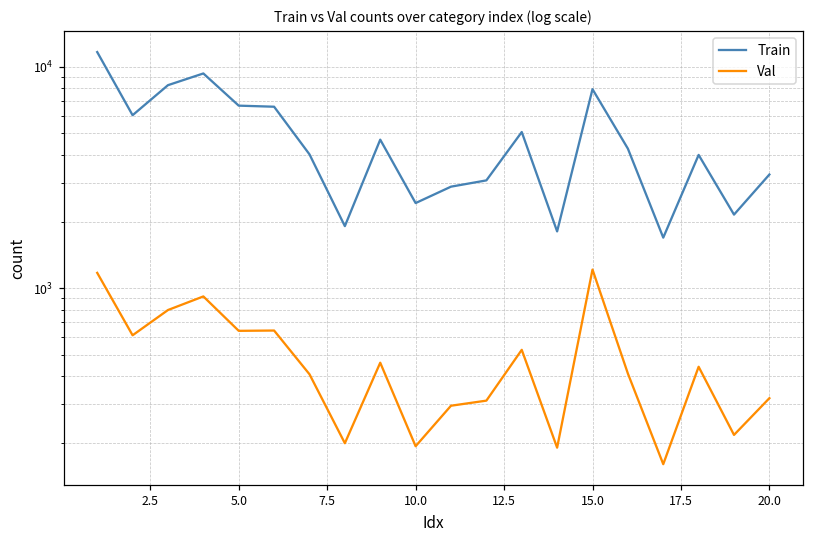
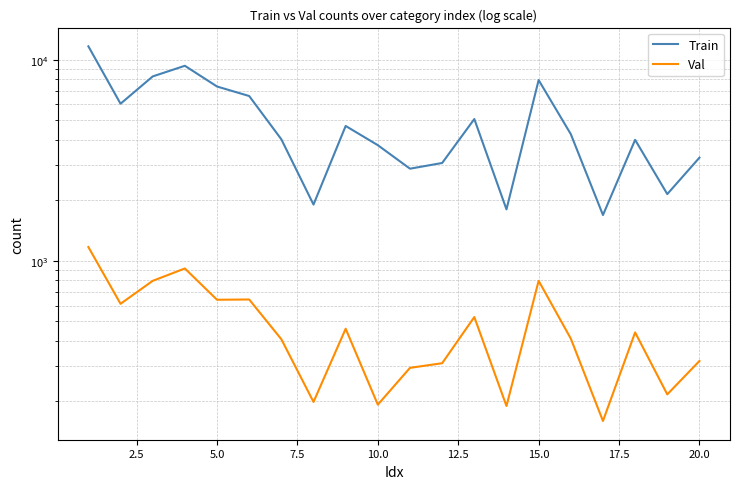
Train, 5.0: 6700 -> 7400
Train, 10.0: 2400 -> 3800
Val, 15.0: 1200 -> 800
